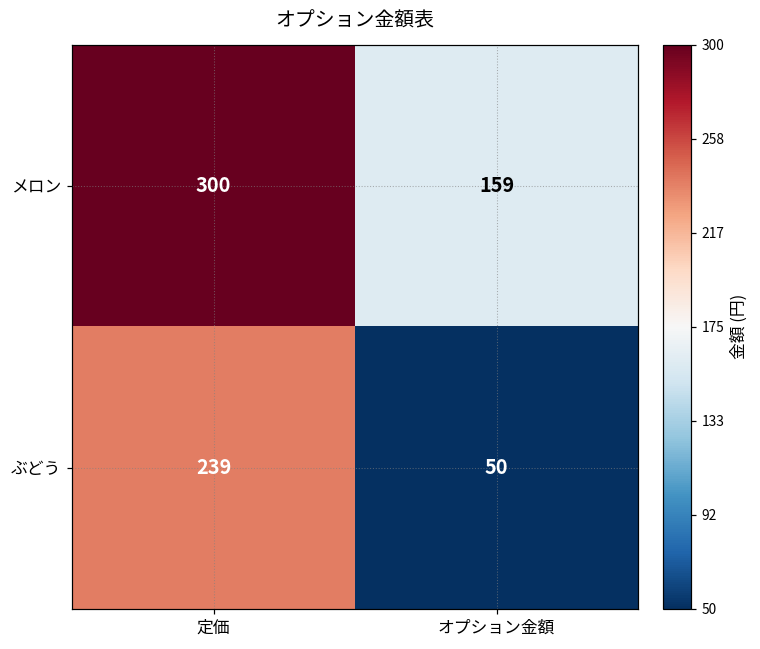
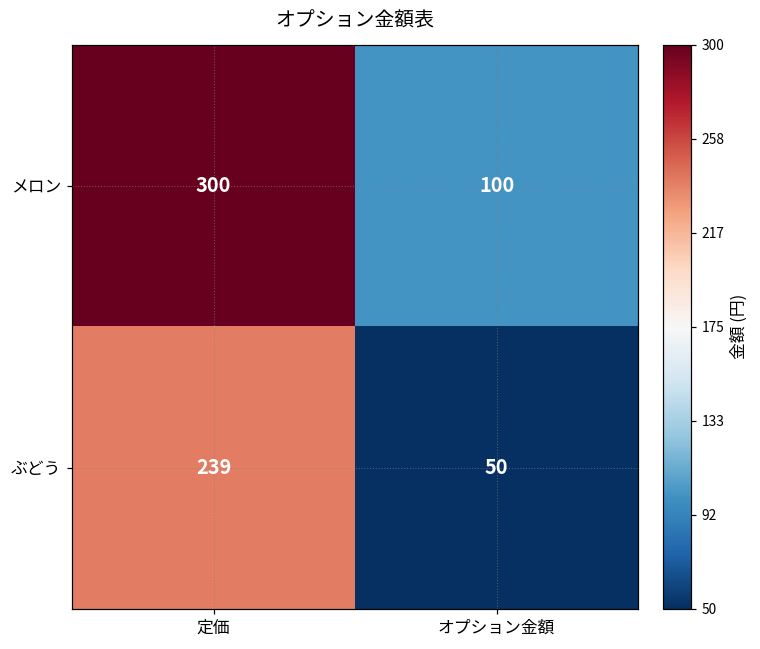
メロン, オプション金額: 159 -> 100
